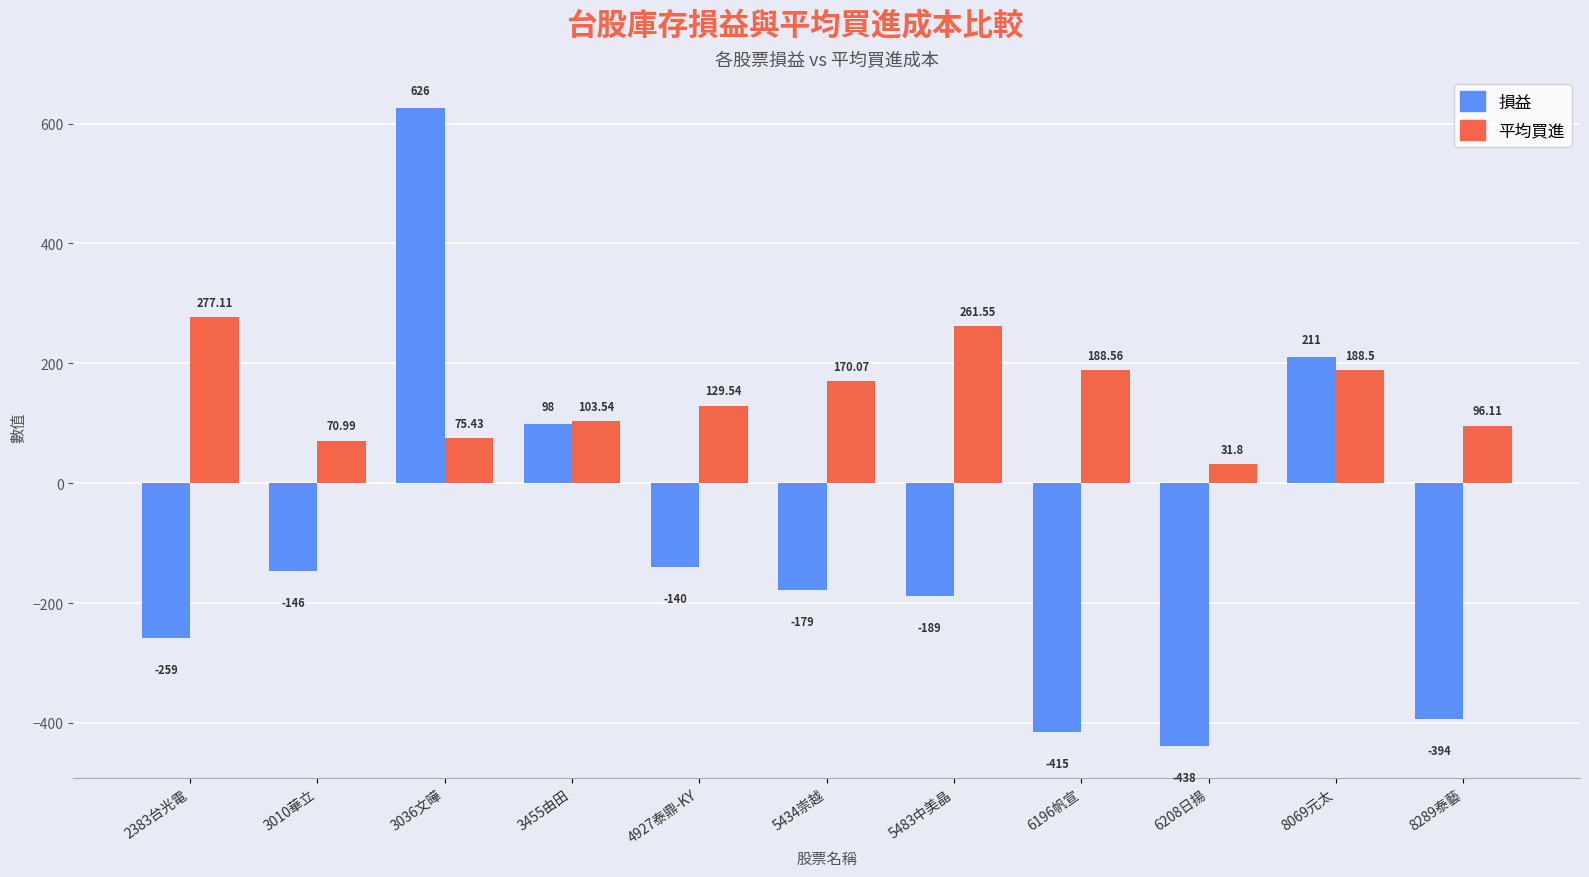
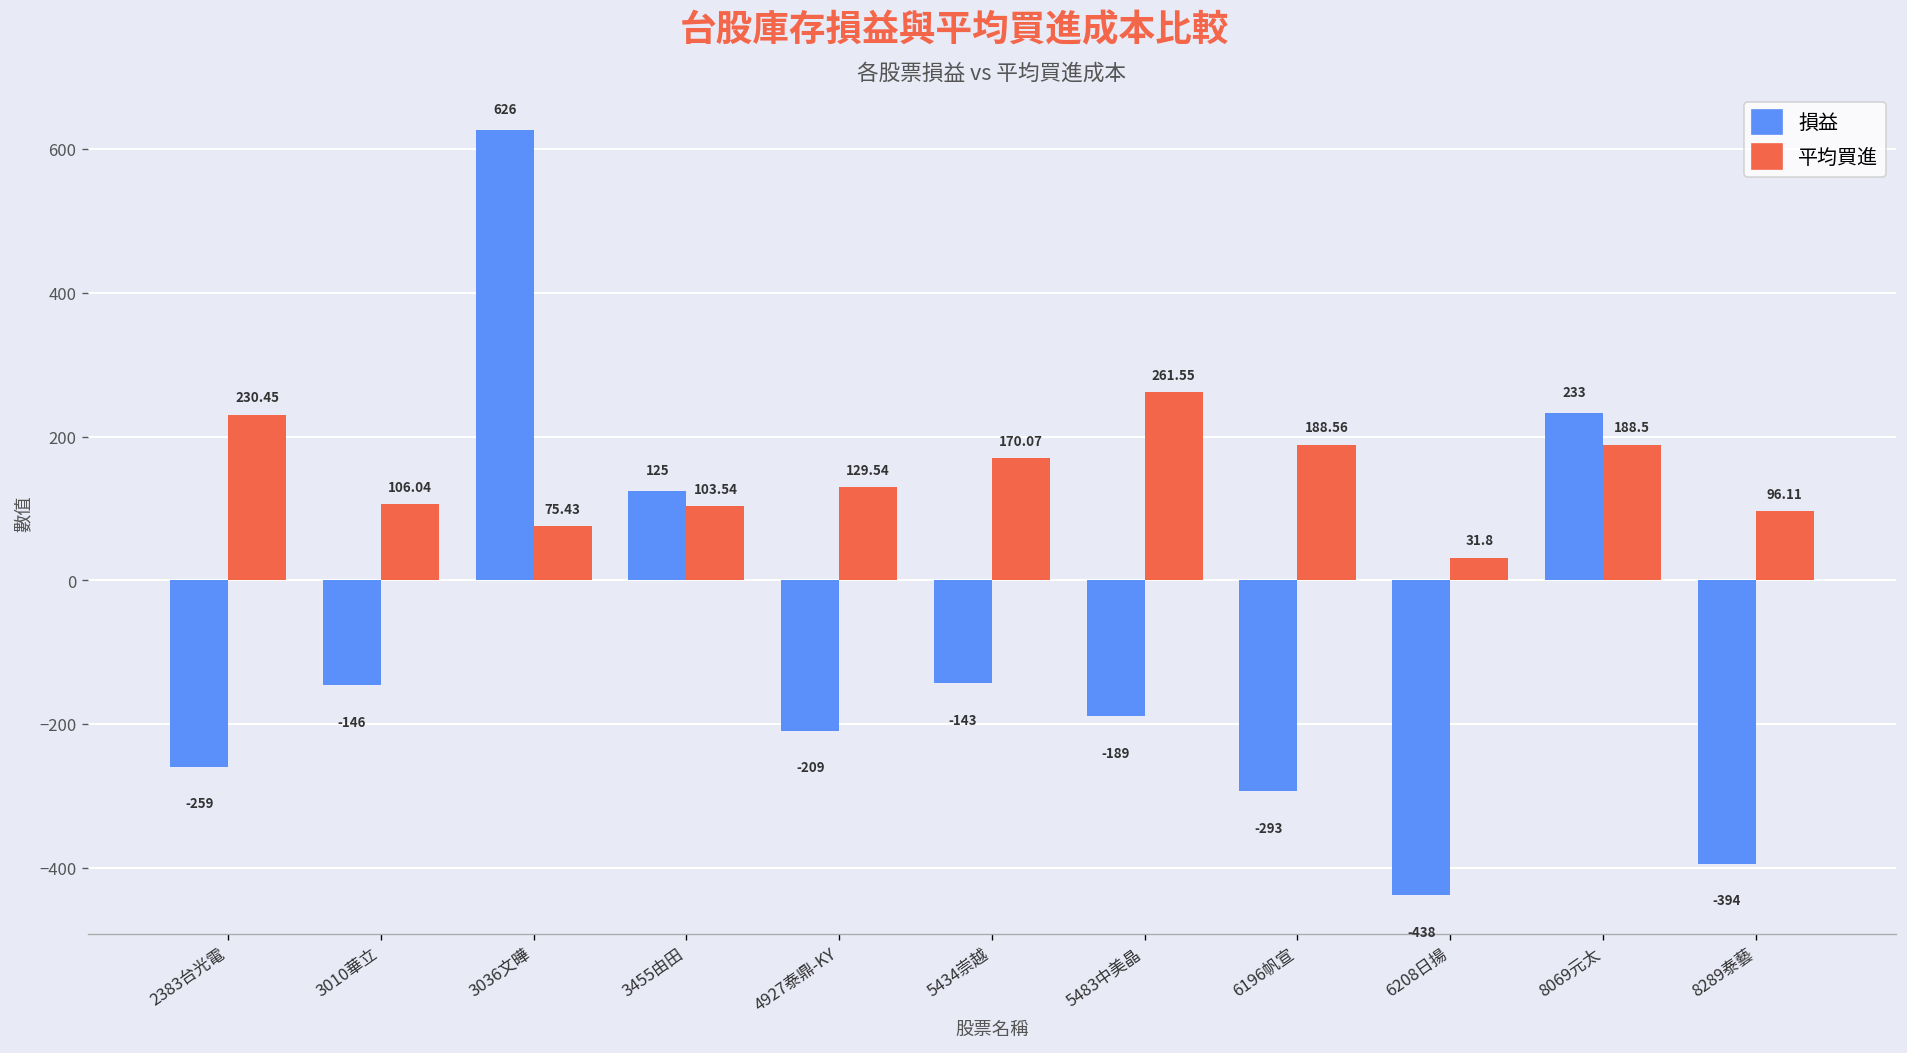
平均買進, 2383台光電: 277.11 -> 230.45
平均買進, 3010華立: 70.99 -> 106.04
損益, 3455由田: 98 -> 125
損益, 4927泰鼎-KY: -140 -> -209
損益, 5434崇越: -179 -> -143
損益, 6196帆宣: -415 -> -293
損益, 8069元太: 211 -> 233
